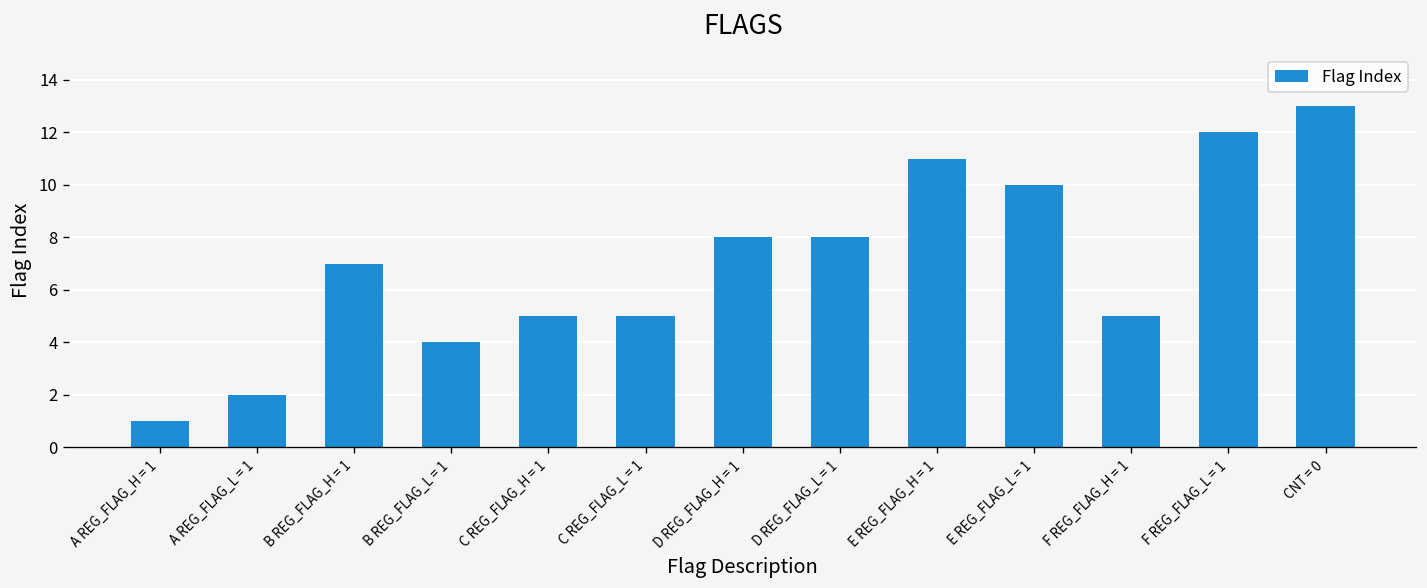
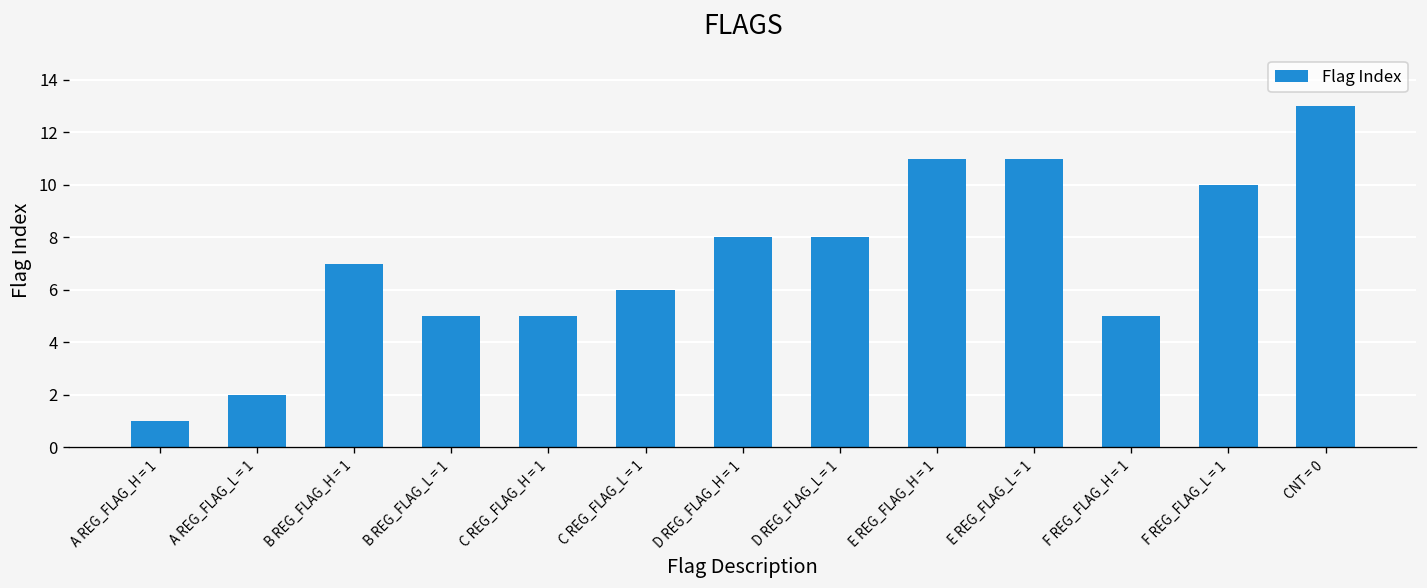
B REG_FLAG_L = 1: 4 -> 5
C REG_FLAG_L = 1: 5 -> 6
E REG_FLAG_L = 1: 10 -> 11
F REG_FLAG_L = 1: 12 -> 10
